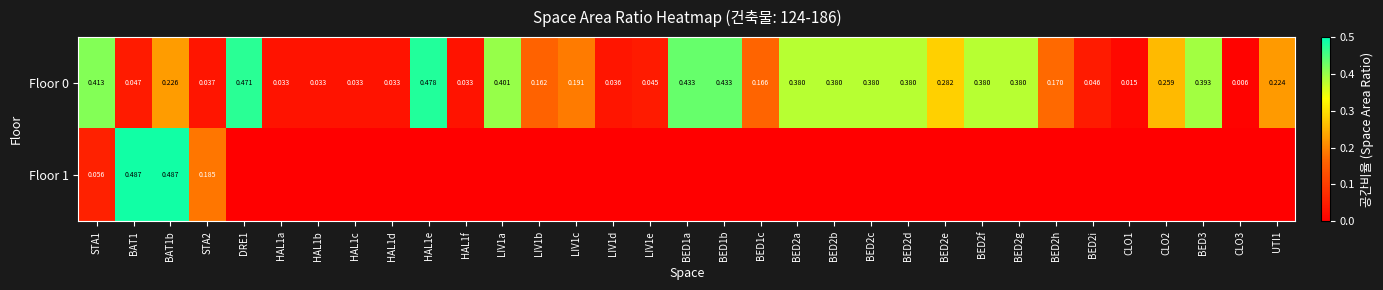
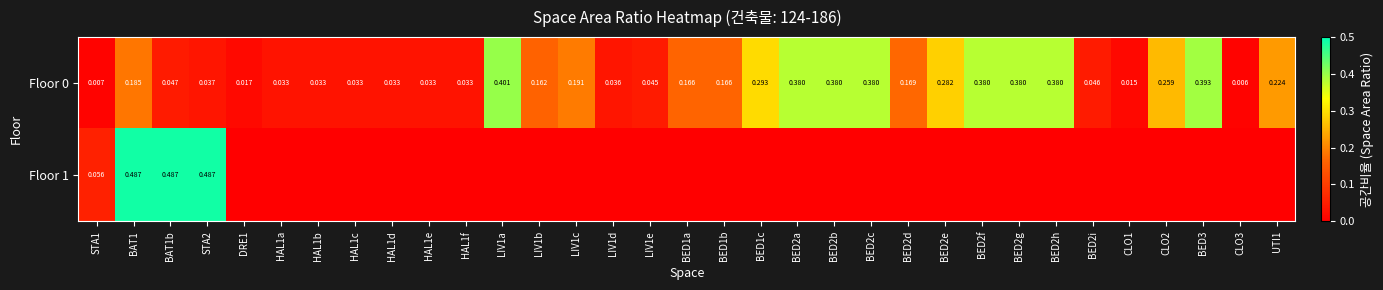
Floor 0, STA1: 0.413 -> 0.007
Floor 0, BAT1: 0.047 -> 0.185
Floor 0, BAT1b: 0.226 -> 0.047
Floor 0, DRE1: 0.471 -> 0.017
Floor 0, HAL1e: 0.478 -> 0.033
Floor 0, BED1a: 0.433 -> 0.166
Floor 0, BED1b: 0.433 -> 0.166
Floor 0, BED1c: 0.166 -> 0.293
Floor 0, BED2d: 0.380 -> 0.169
Floor 0, BED2h: 0.170 -> 0.380
Floor 1, STA2: 0.185 -> 0.487
